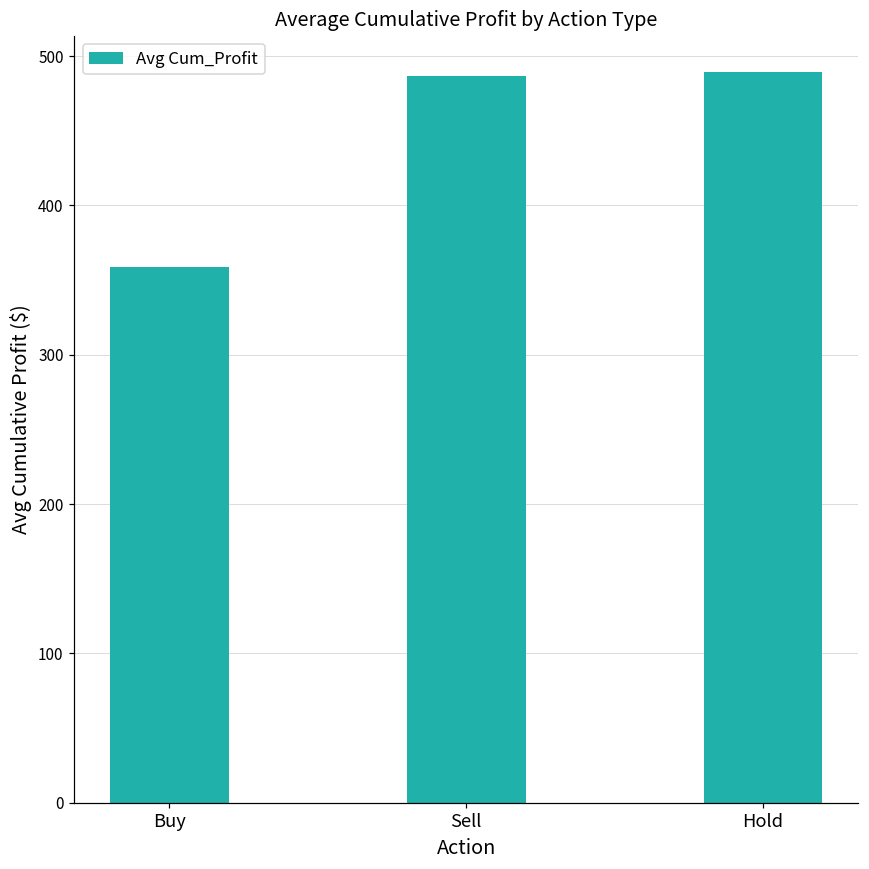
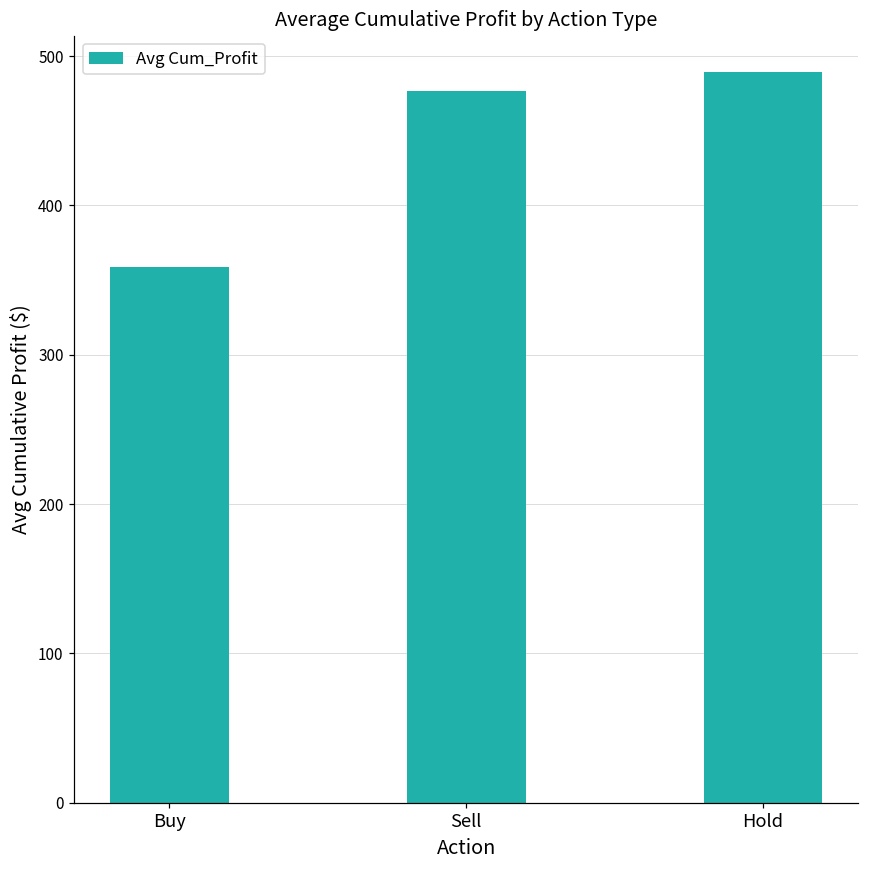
Sell: 487 -> 477
